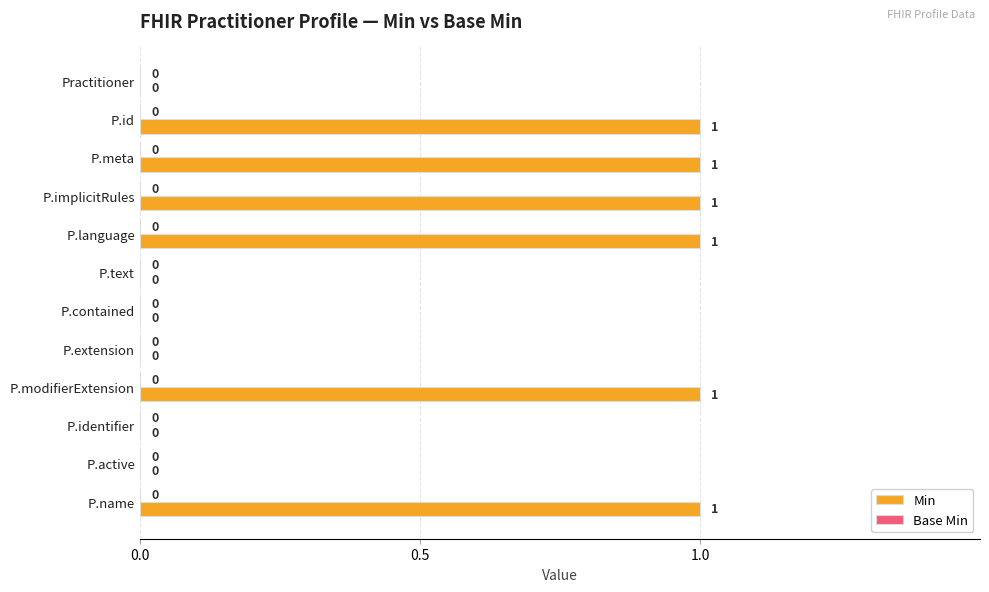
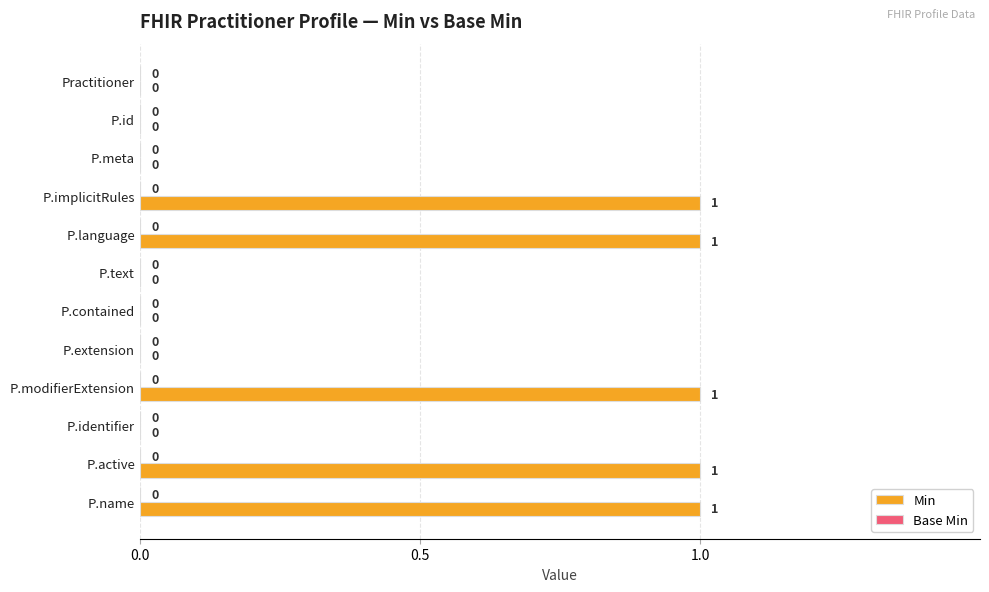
Min, P.id: 1 -> 0
Min, P.meta: 1 -> 0
Min, P.active: 0 -> 1
